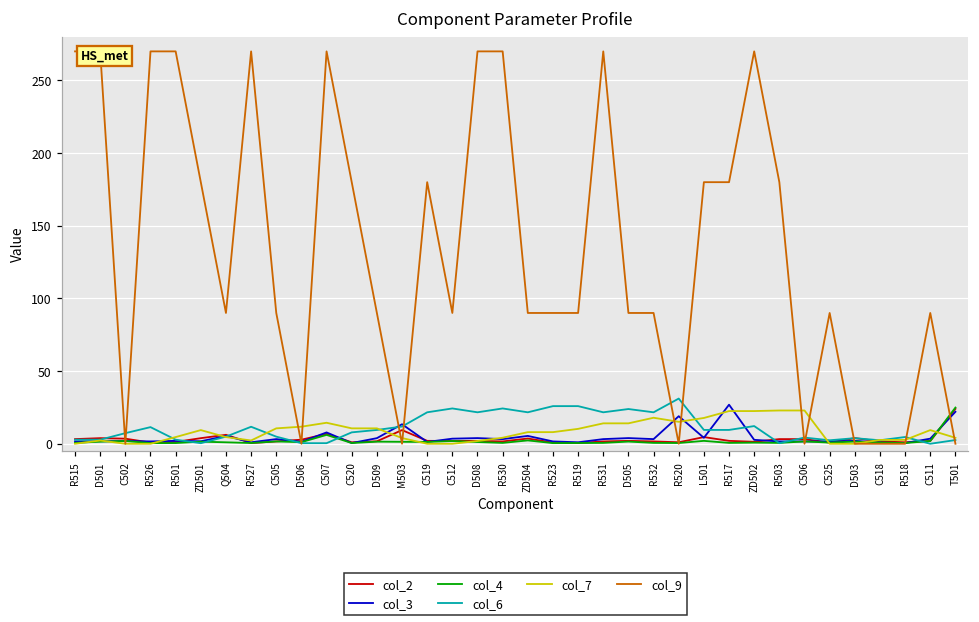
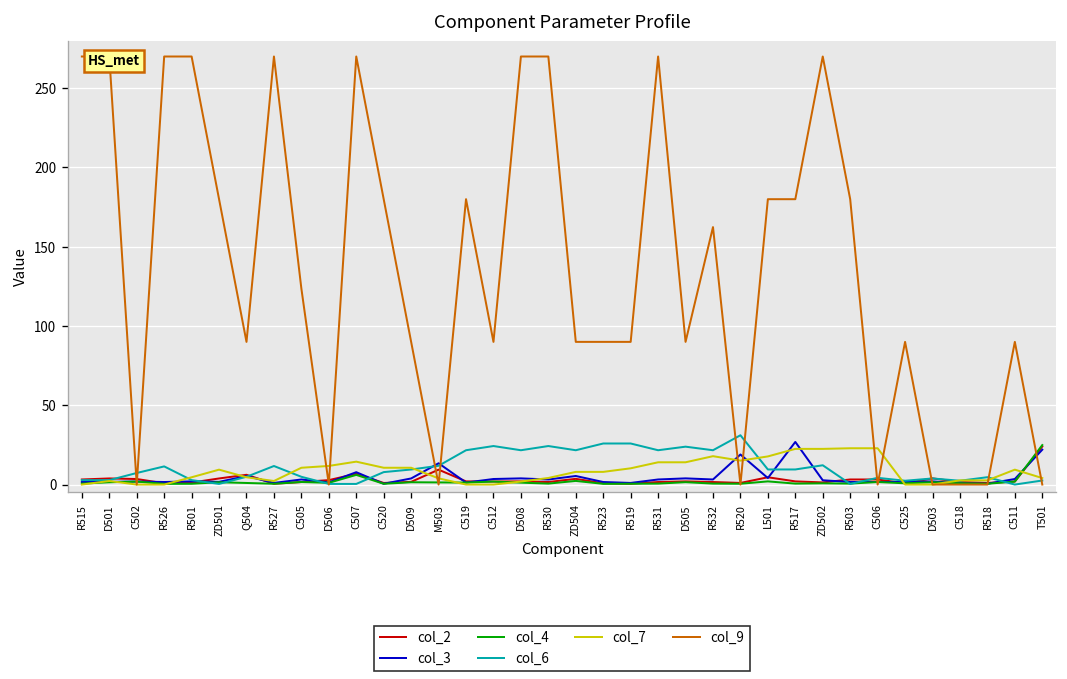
col_9, C505: 90 -> 124
col_9, R532: 90 -> 162
